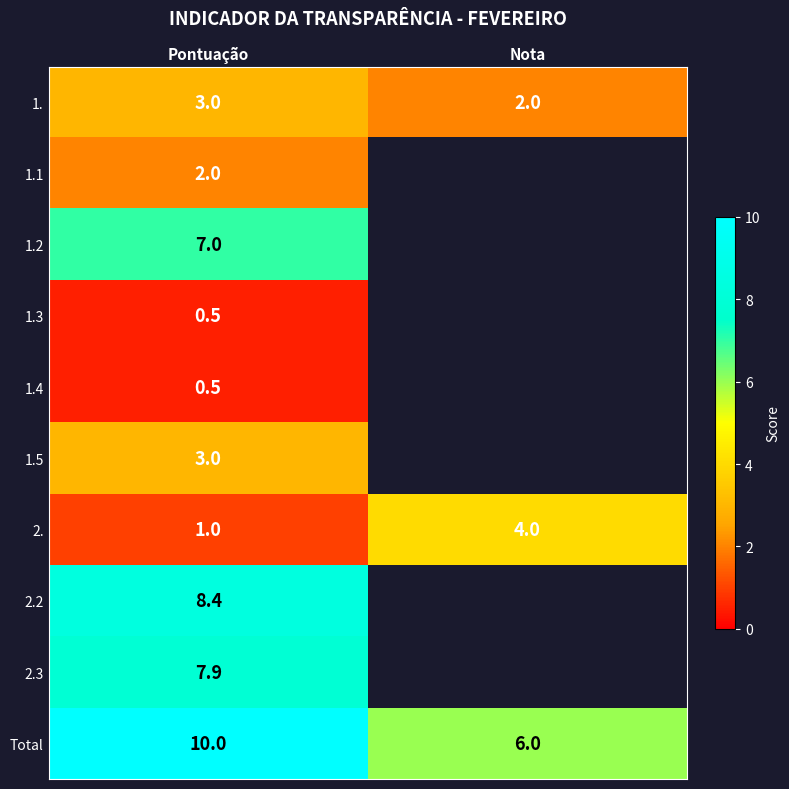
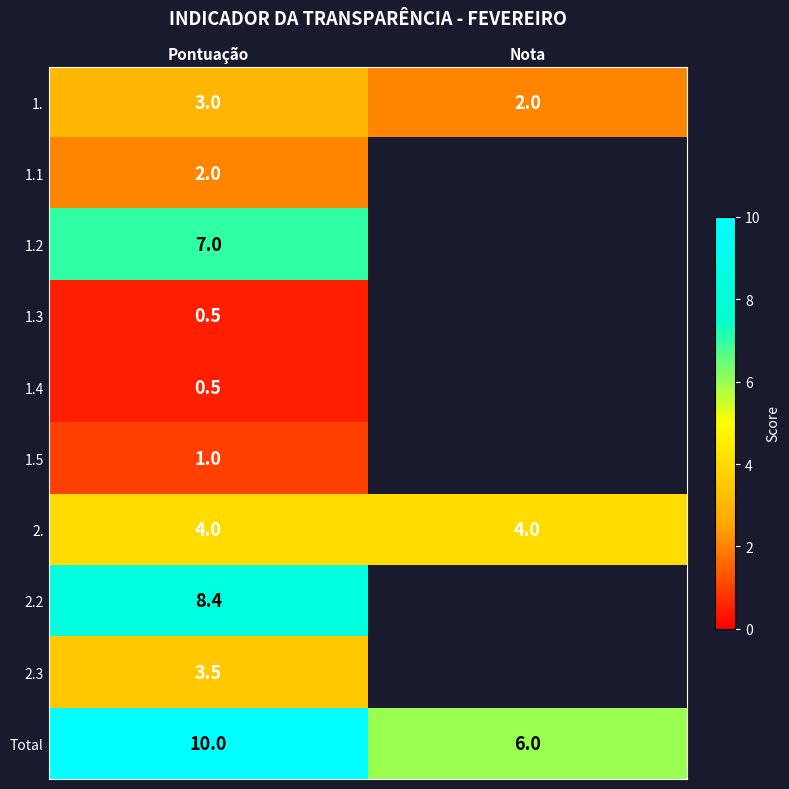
1.5, Pontuação: 3.0 -> 1.0
2., Pontuação: 1.0 -> 4.0
2.3, Pontuação: 7.9 -> 3.5
